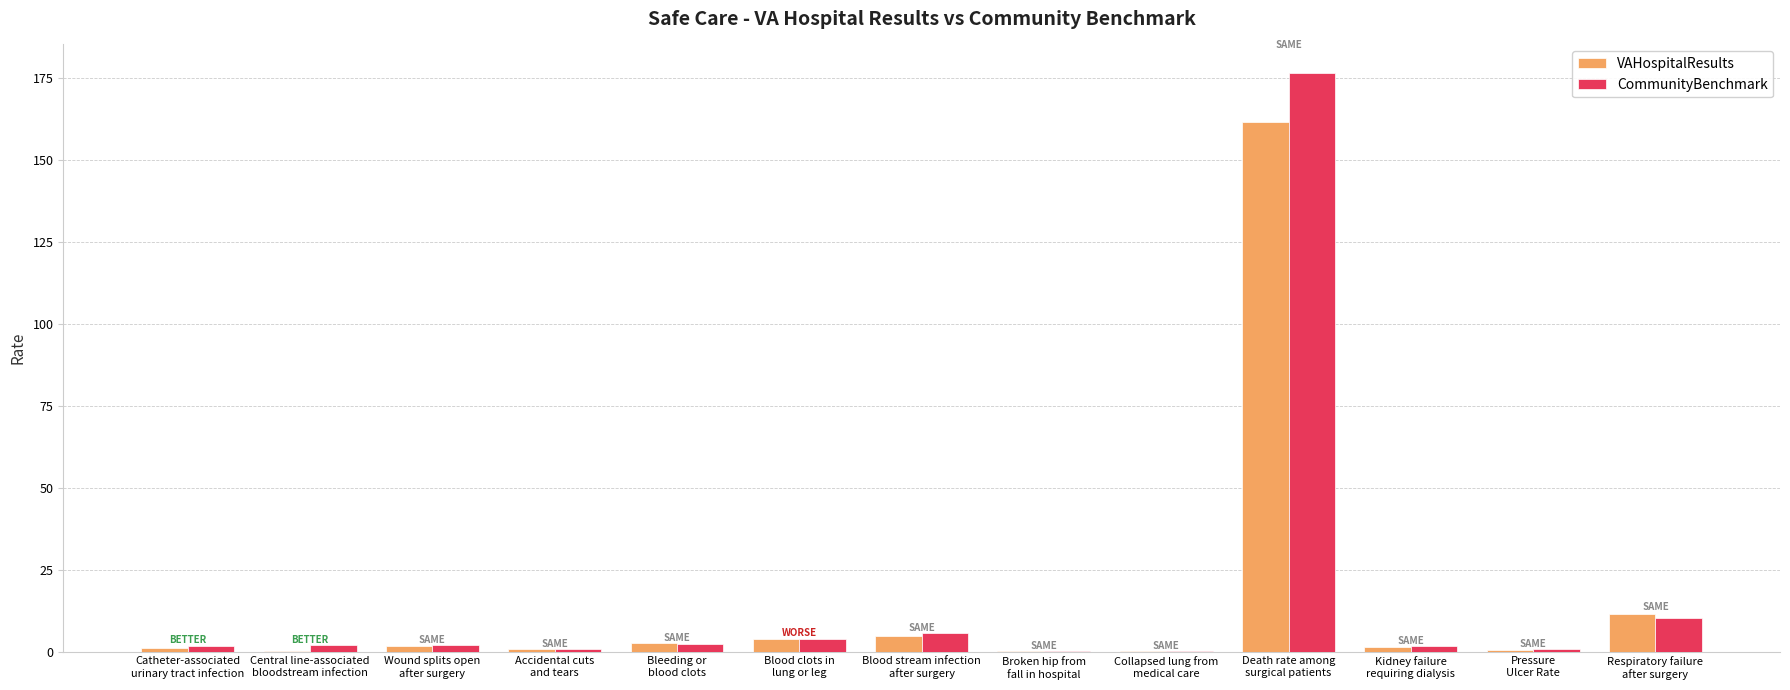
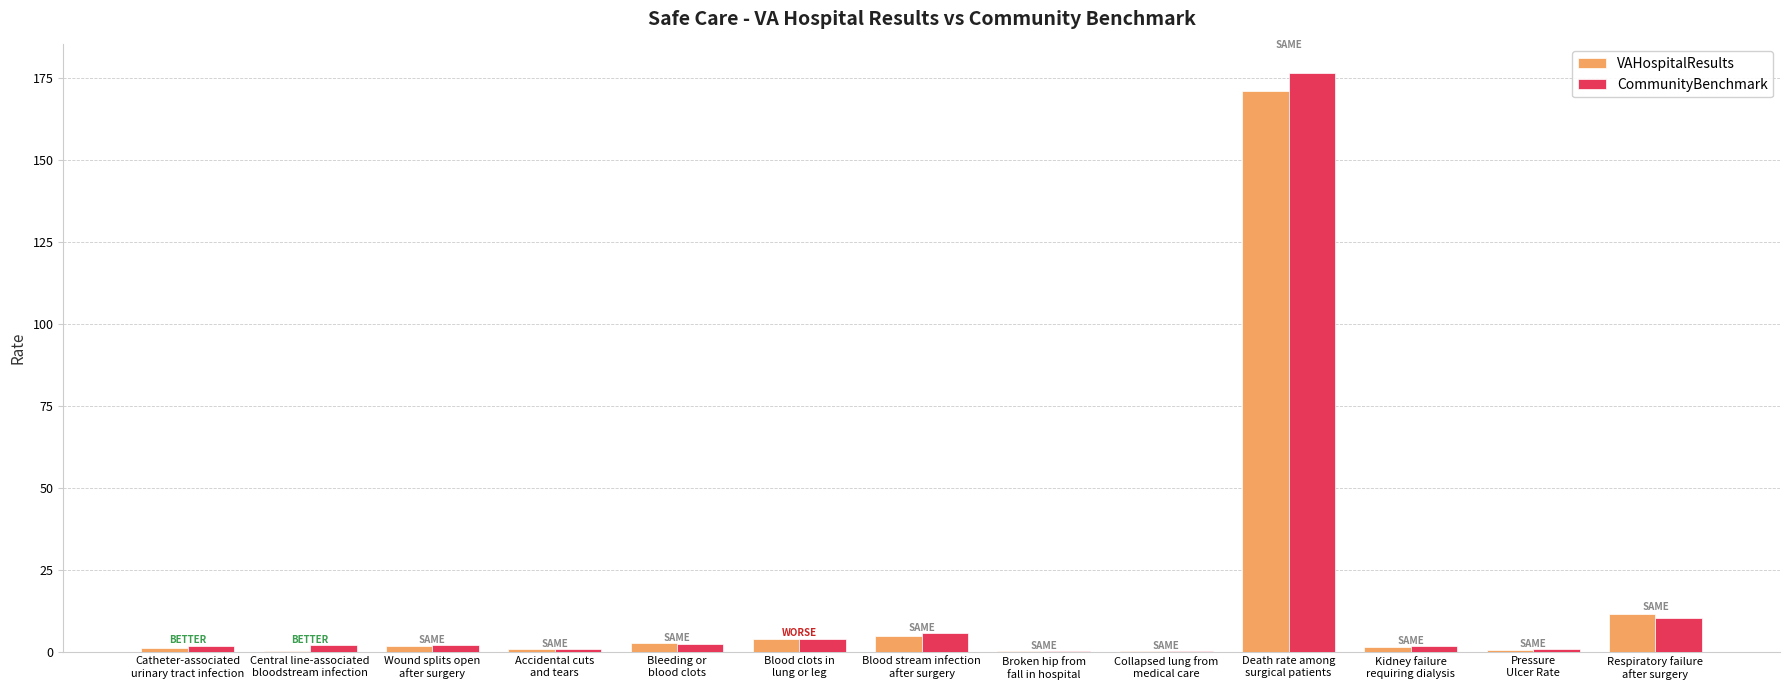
VAHospitalResults, Death rate among surgical patients: 162 -> 171
